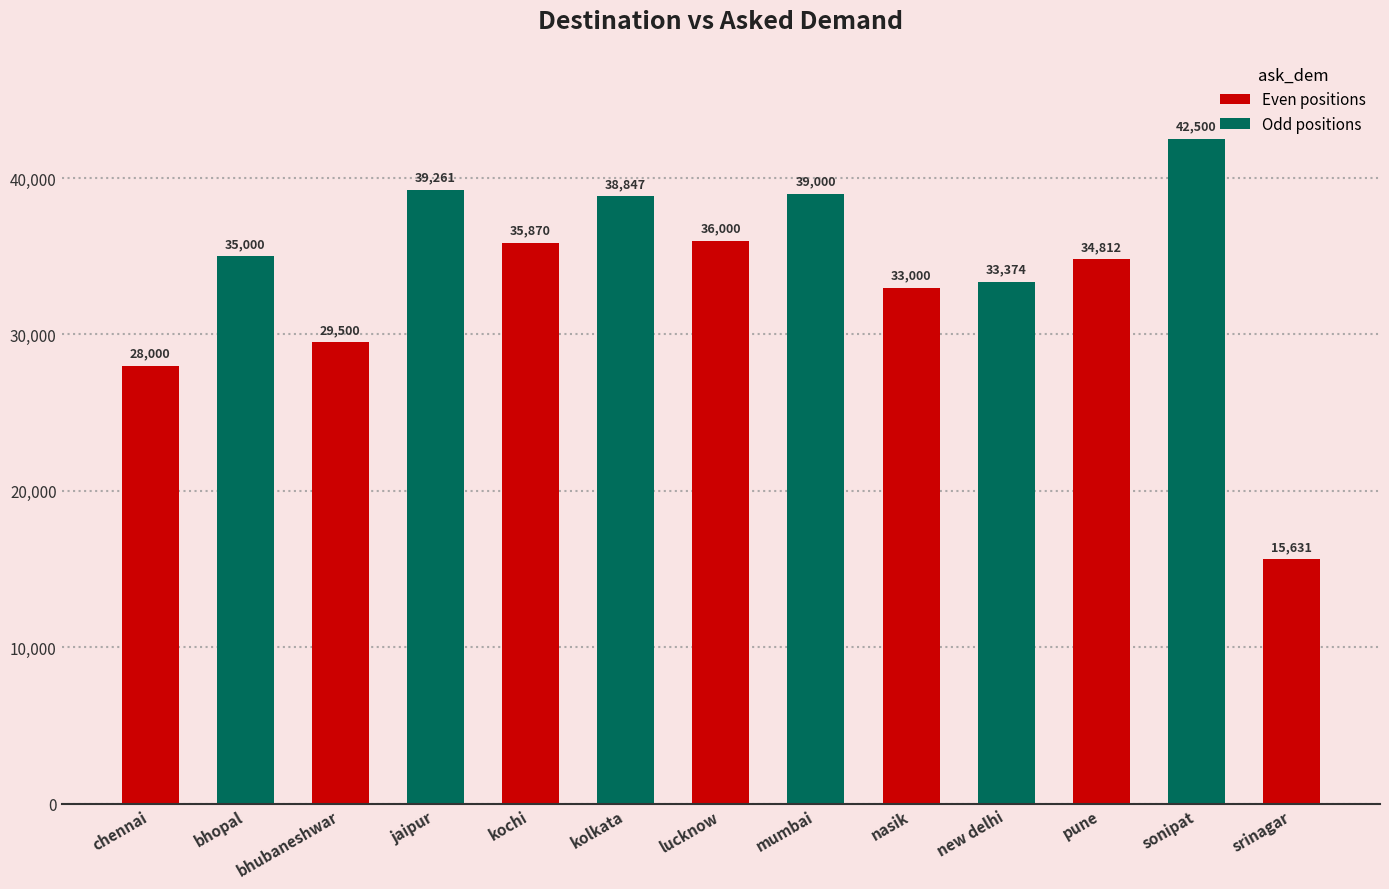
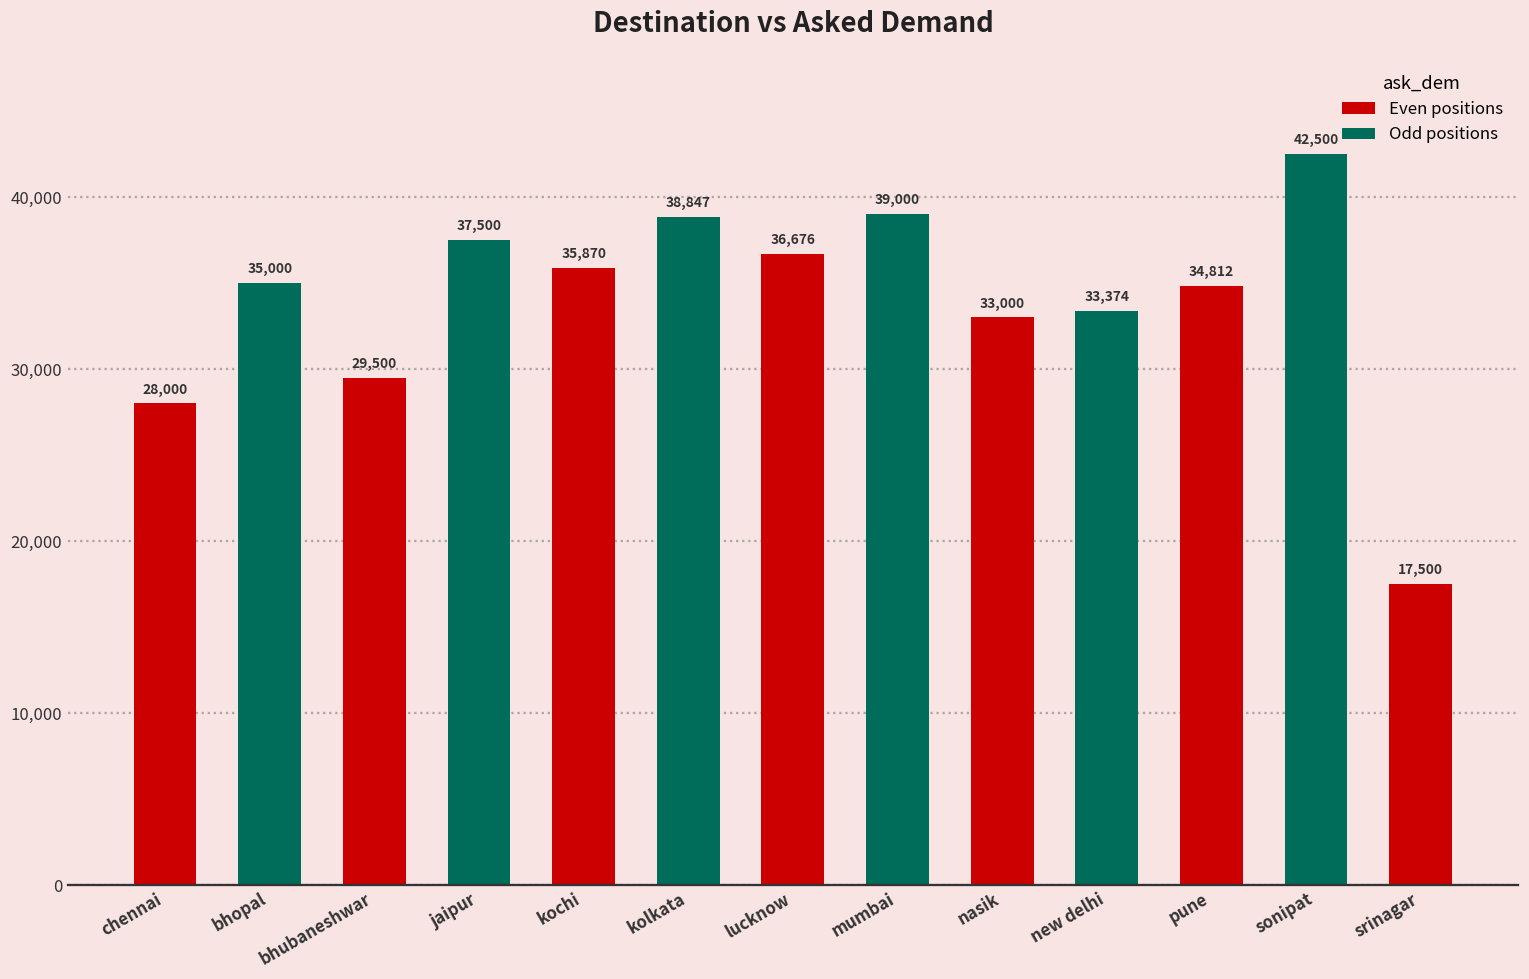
jaipur: 39,261 -> 37,500
lucknow: 36,000 -> 36,676
srinagar: 15,631 -> 17,500
